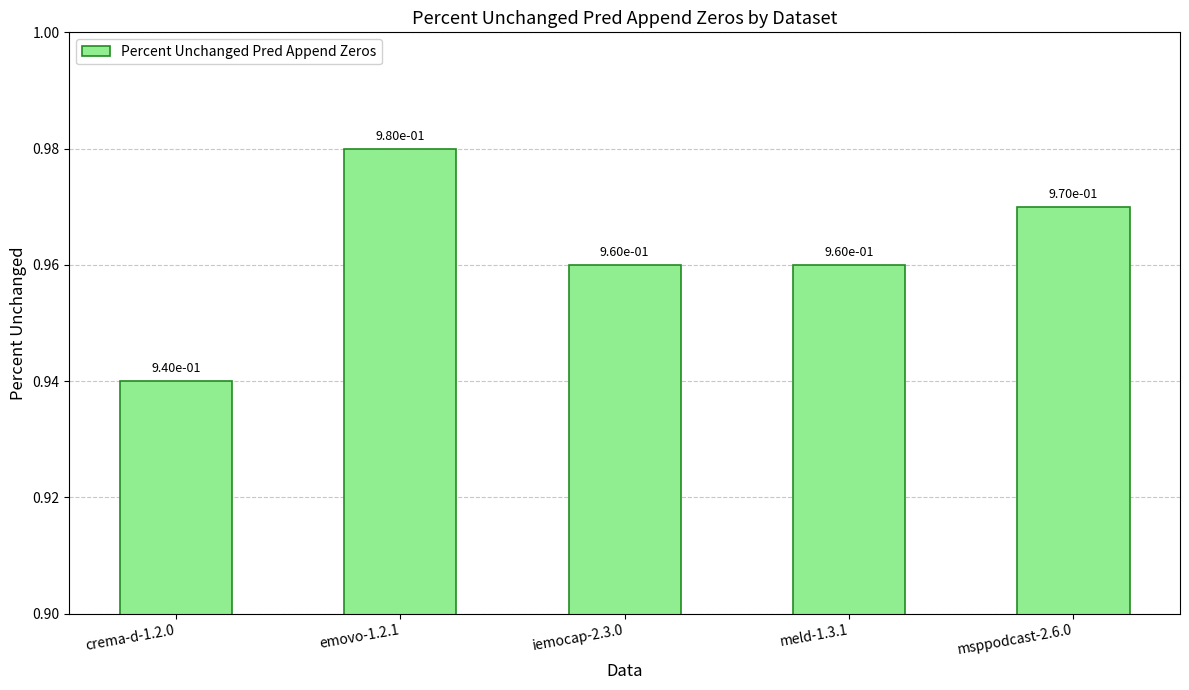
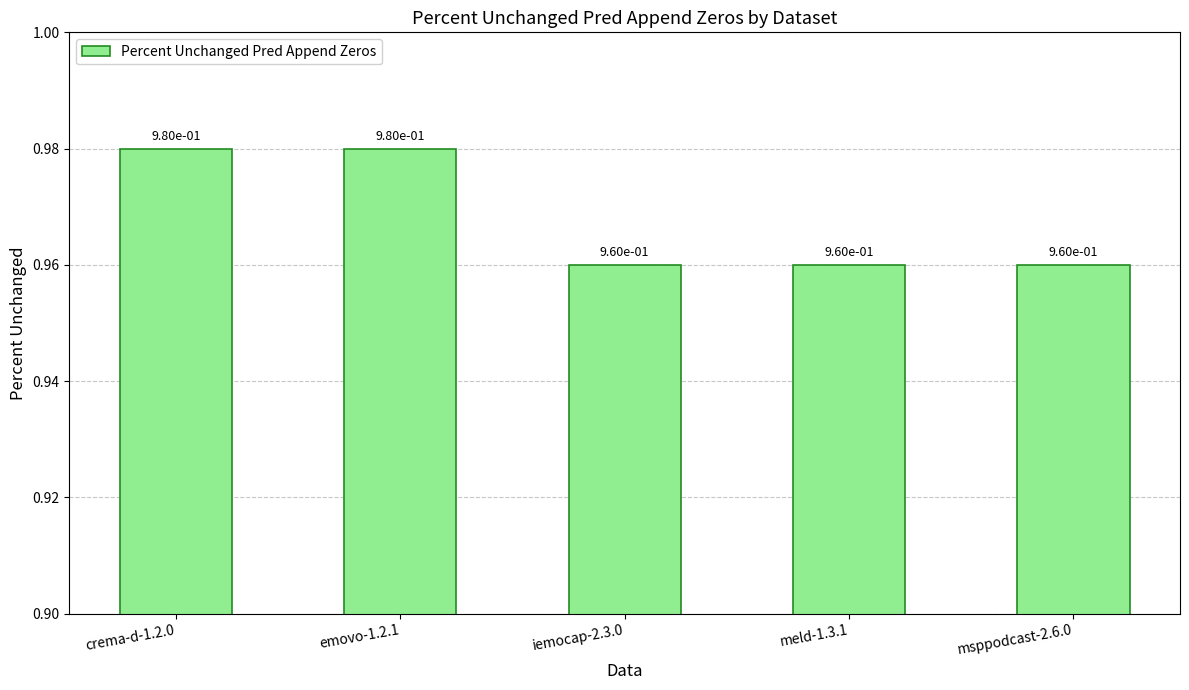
crema-d-1.2.0: 9.40e-01 -> 9.80e-01
msppodcast-2.6.0: 9.70e-01 -> 9.60e-01
